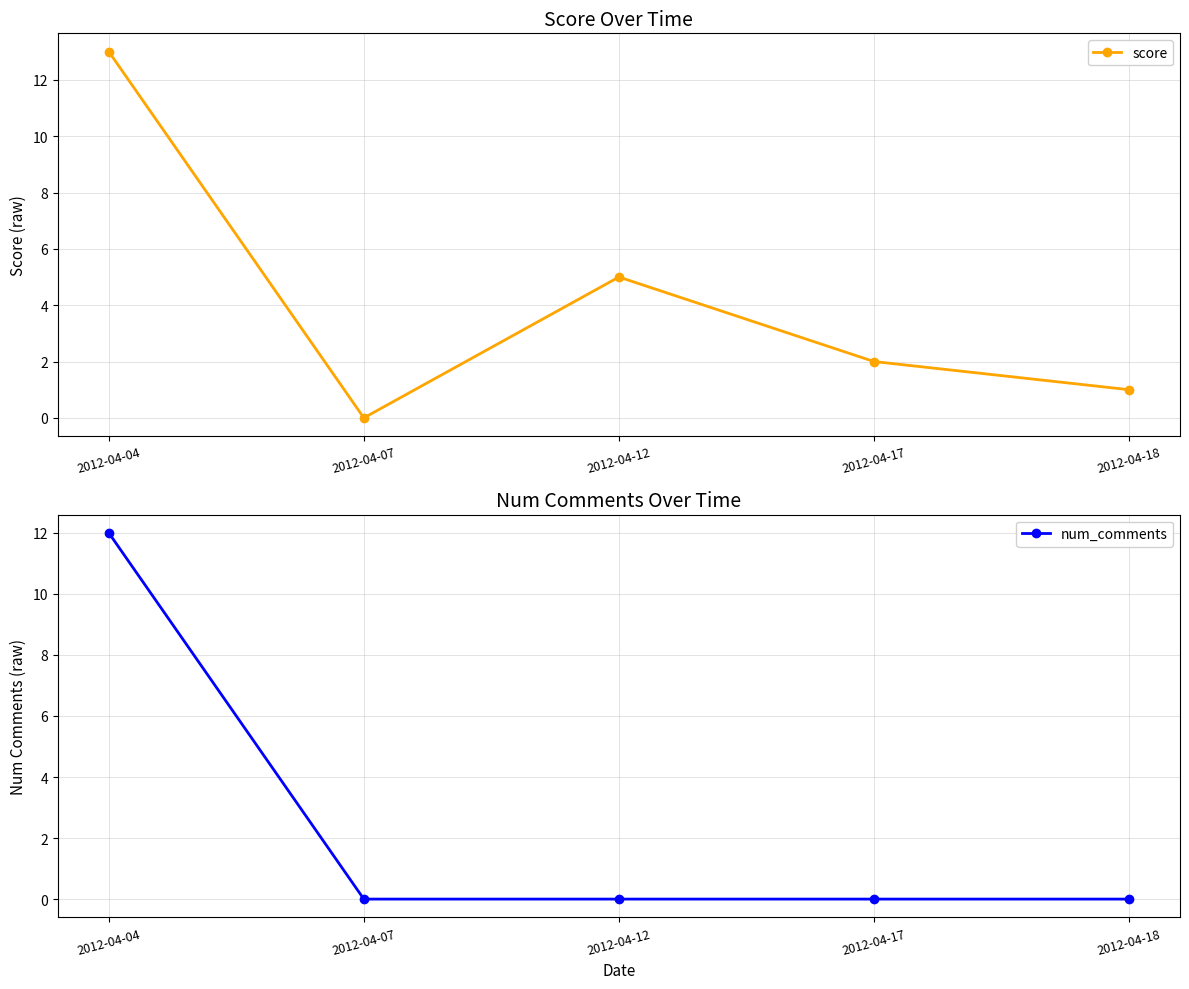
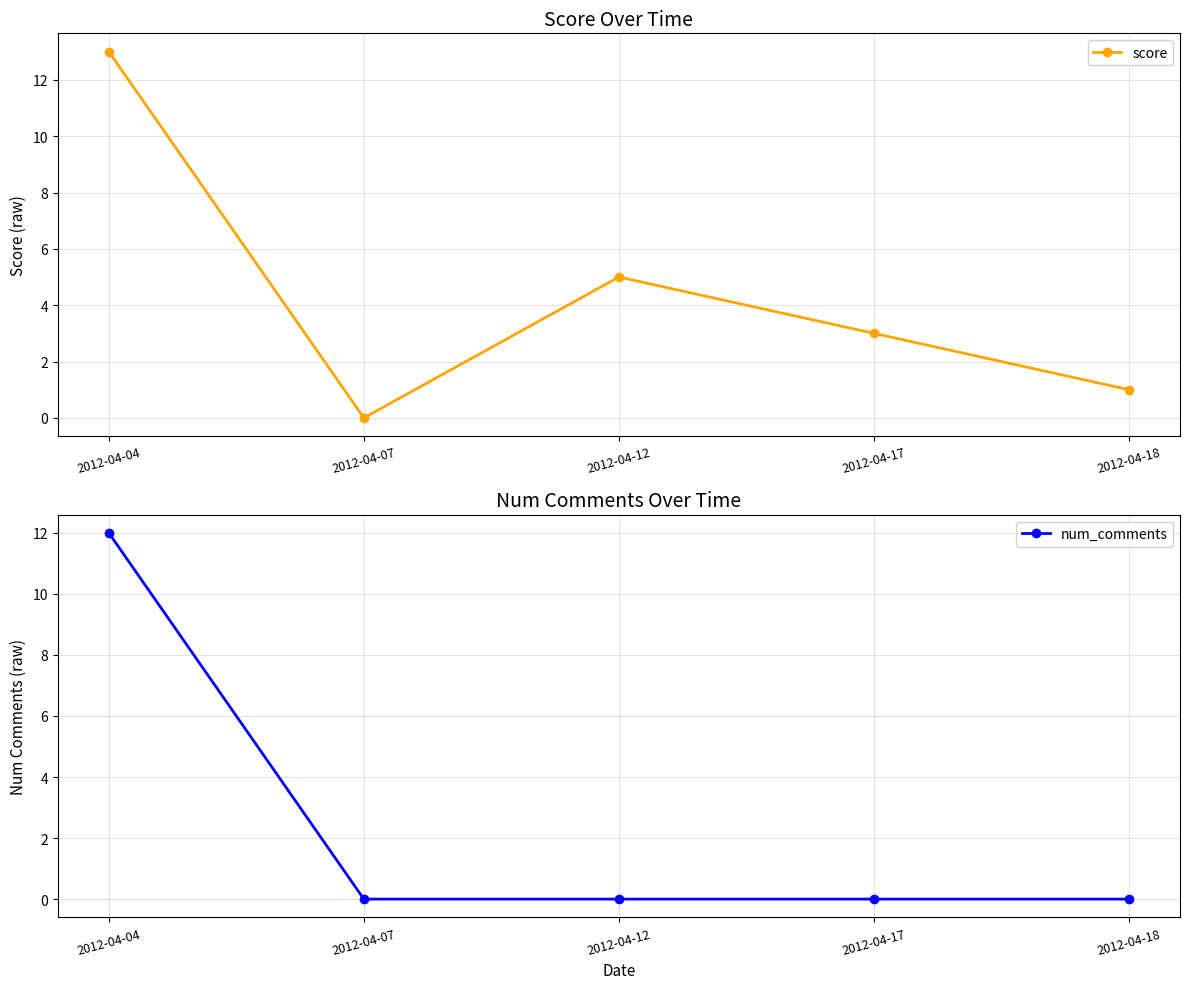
Score Over Time, 2012-04-17: 2 -> 3
